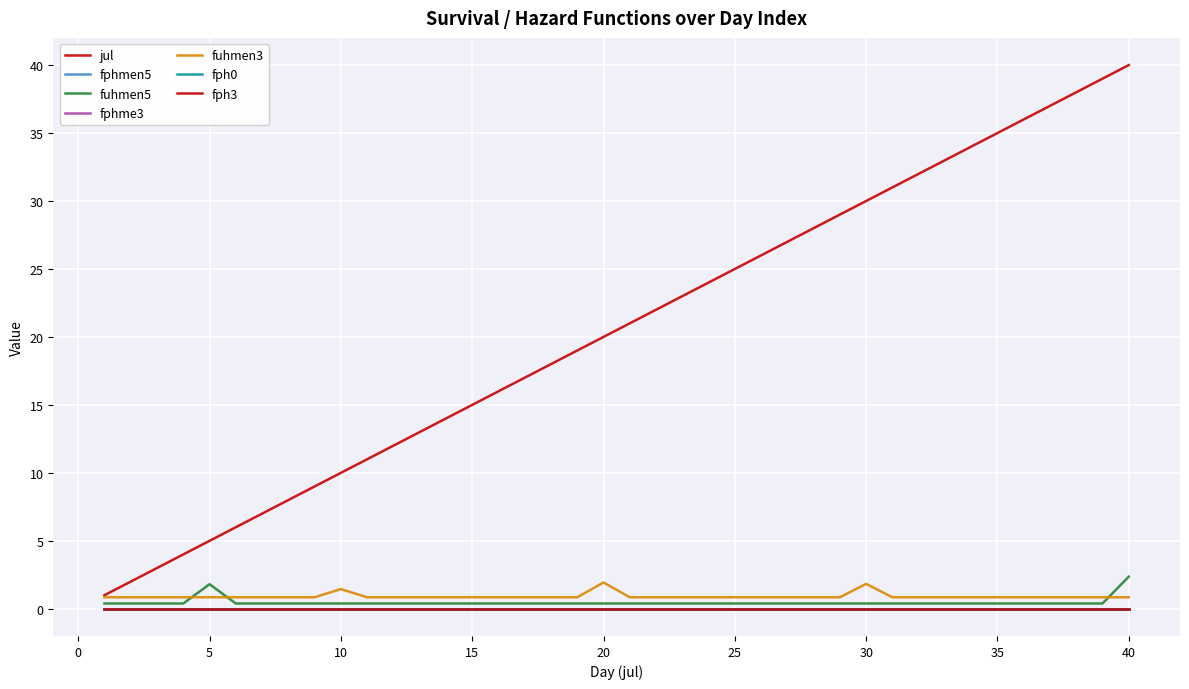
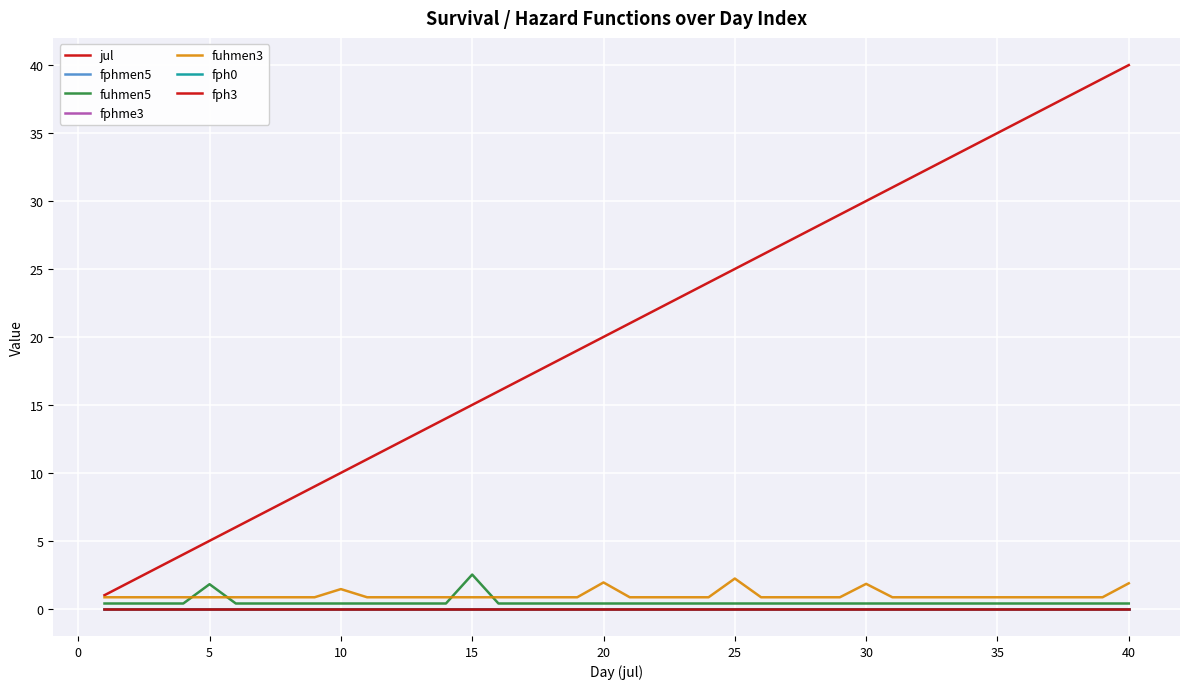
fuhmen5, 15: 0.4 -> 2.5
fuhmen3, 25: 0.8 -> 2.2
fuhmen5, 40: 2.4 -> 0.4
fuhmen3, 40: 0.8 -> 1.9
